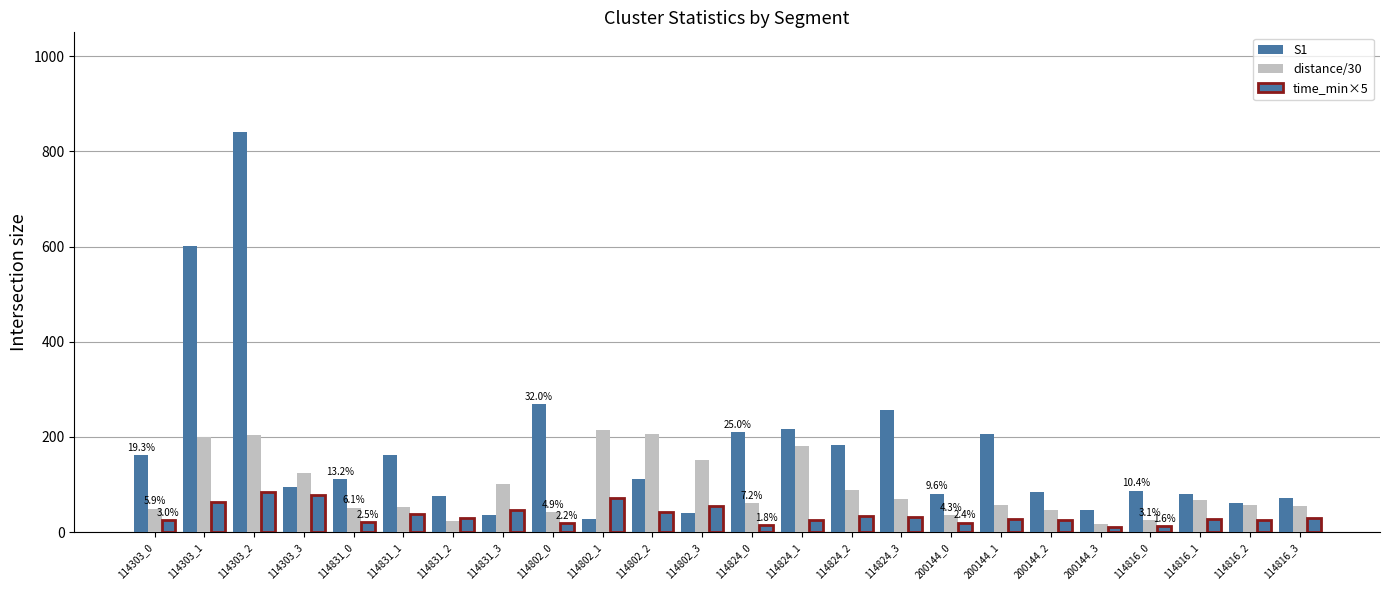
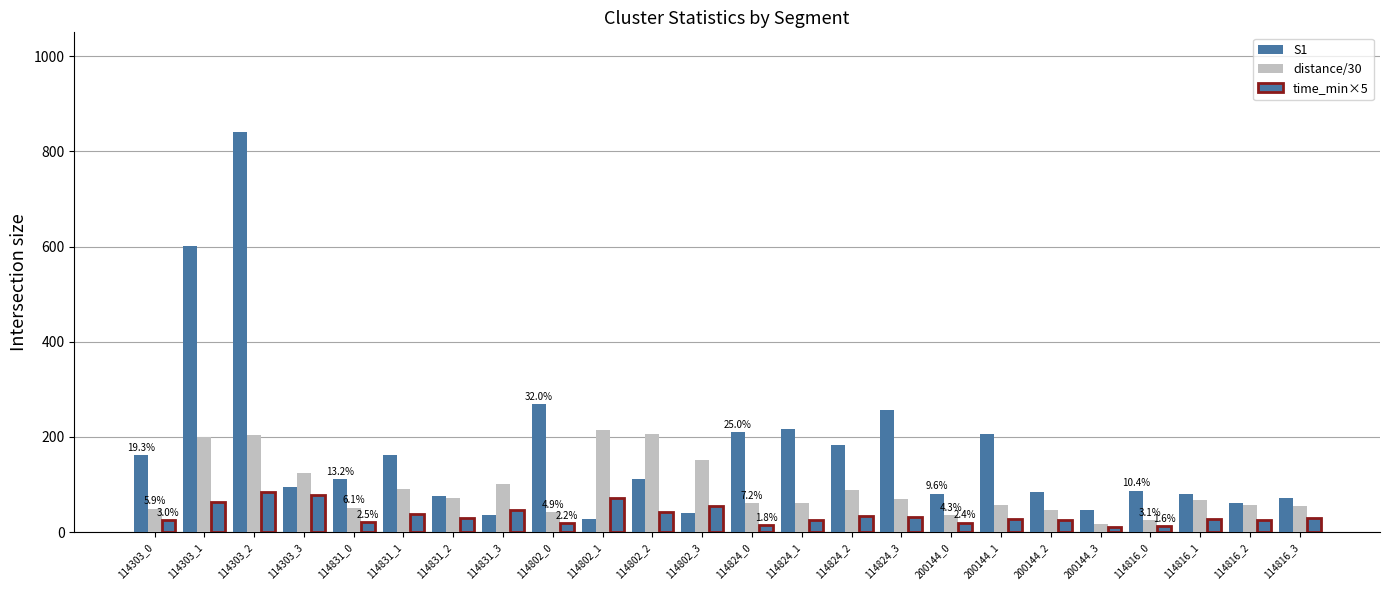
distance/30, 114831_1: 50 -> 90
distance/30, 114831_2: 20 -> 70
distance/30, 114824_1: 180 -> 60
